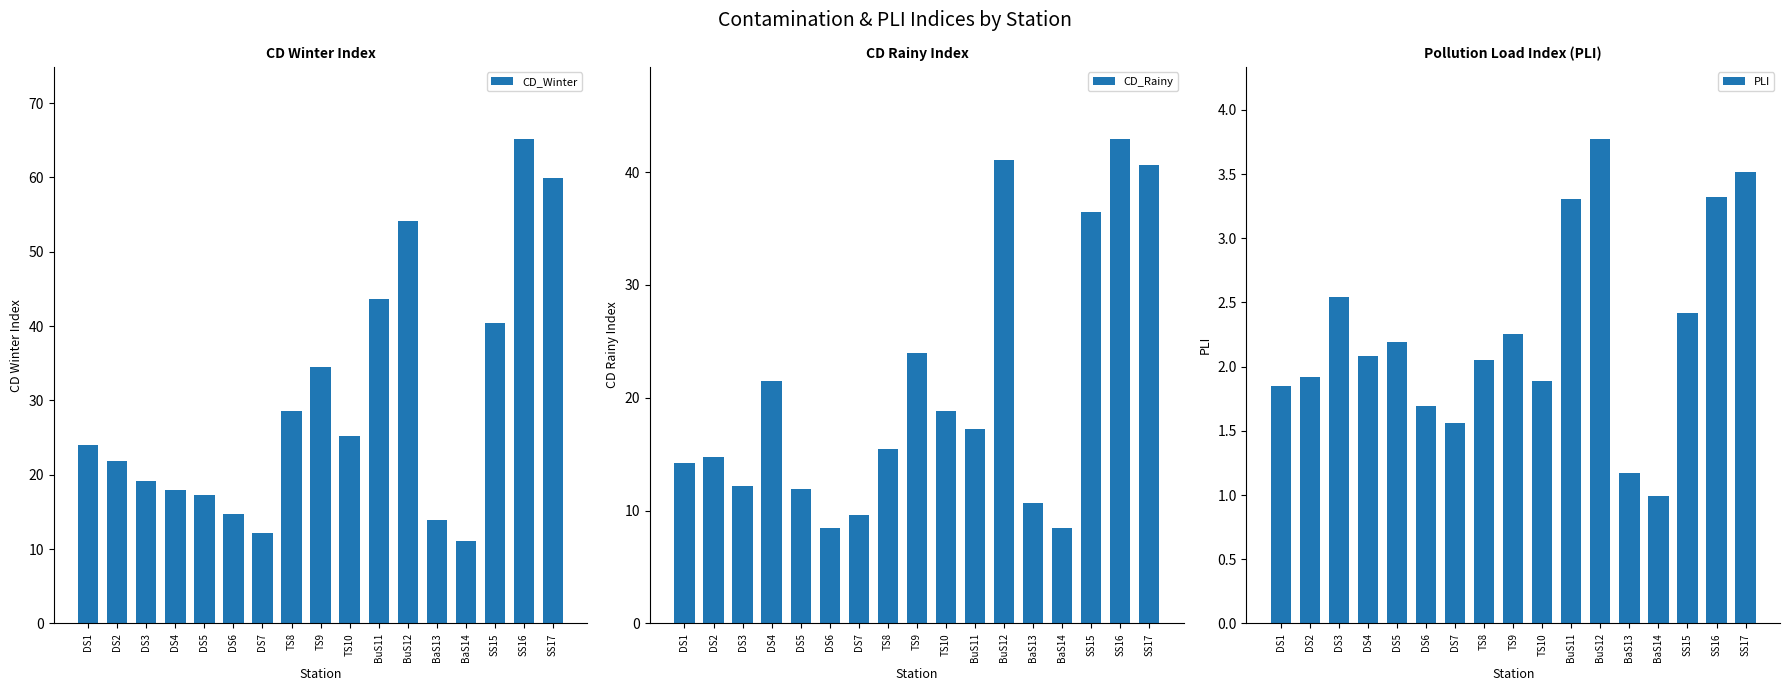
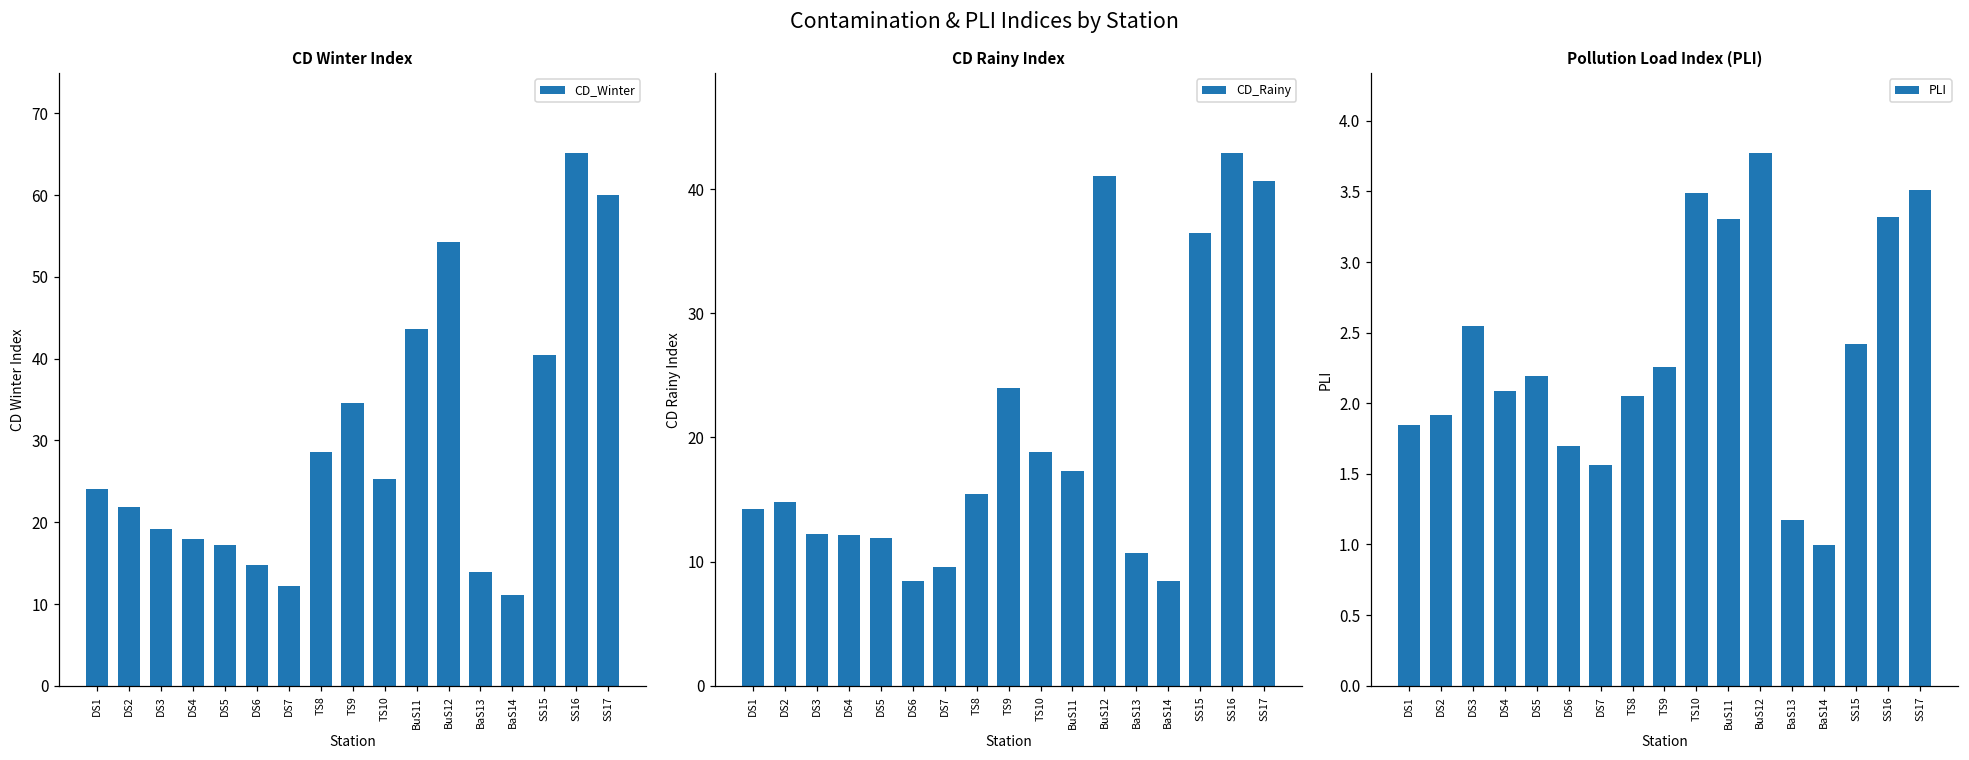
CD Rainy Index, DS4: 21.5 -> 12.1
Pollution Load Index (PLI), TS10: 1.89 -> 3.49
